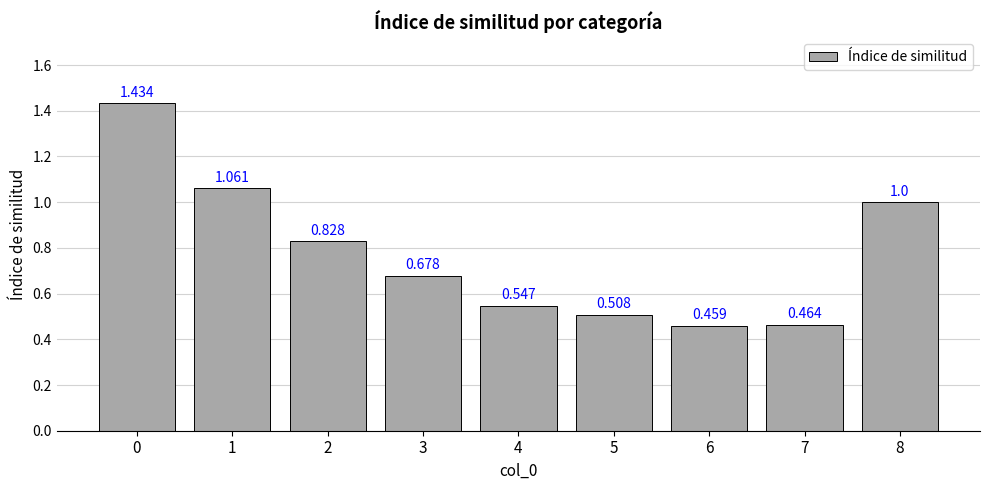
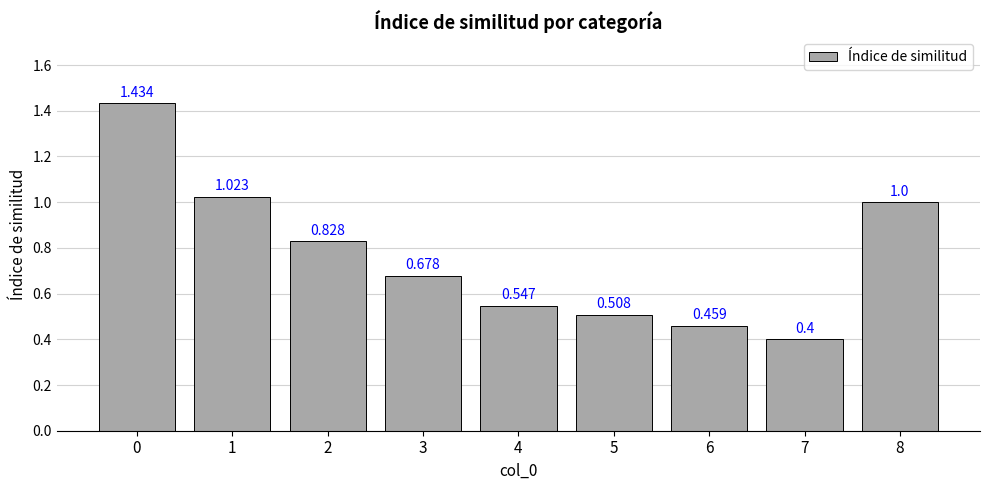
1: 1.061 -> 1.023
7: 0.464 -> 0.4
